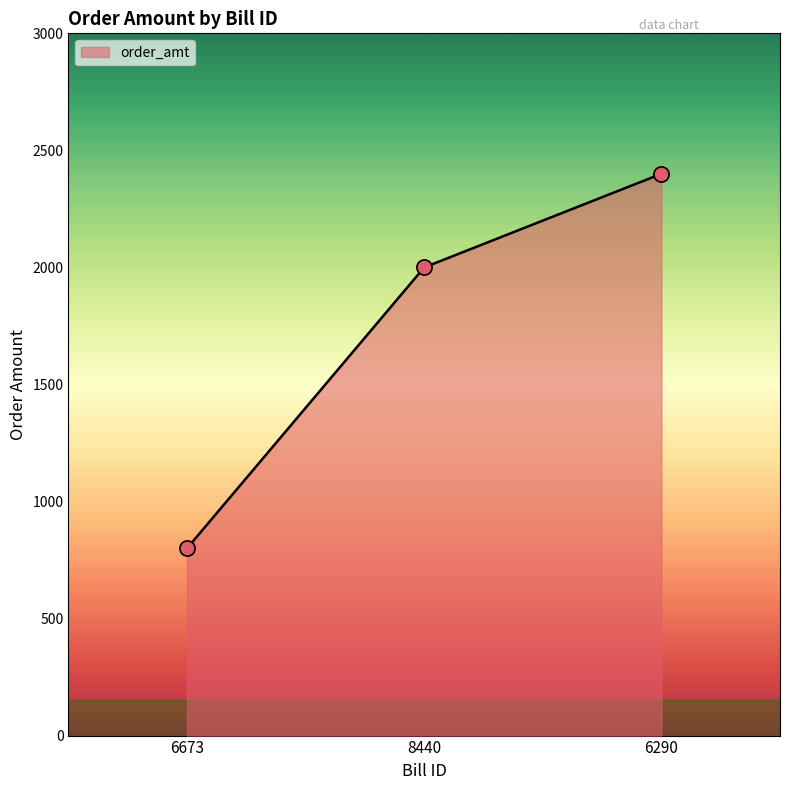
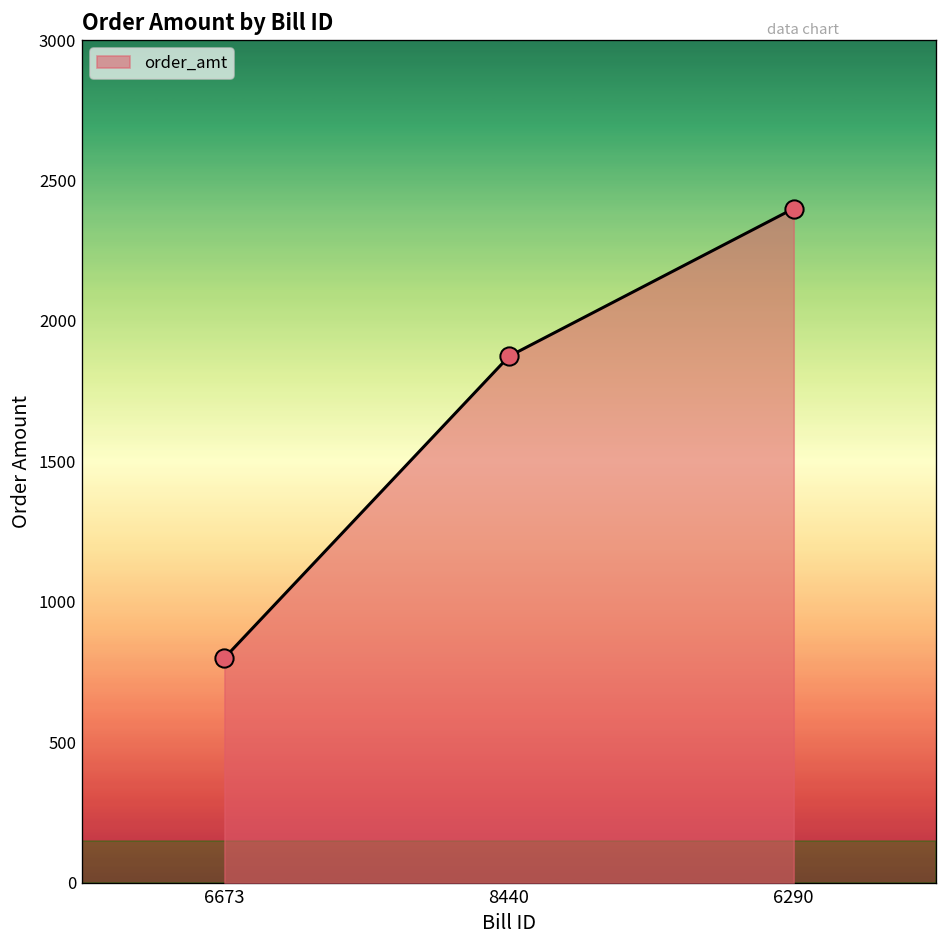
8440: 2000 -> 1870
